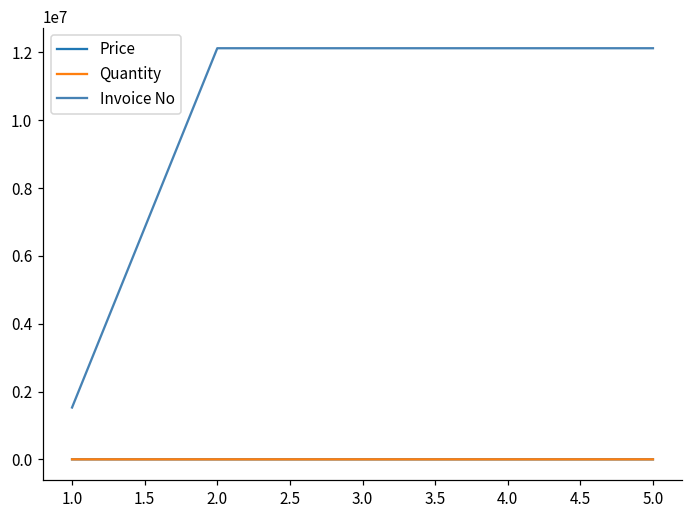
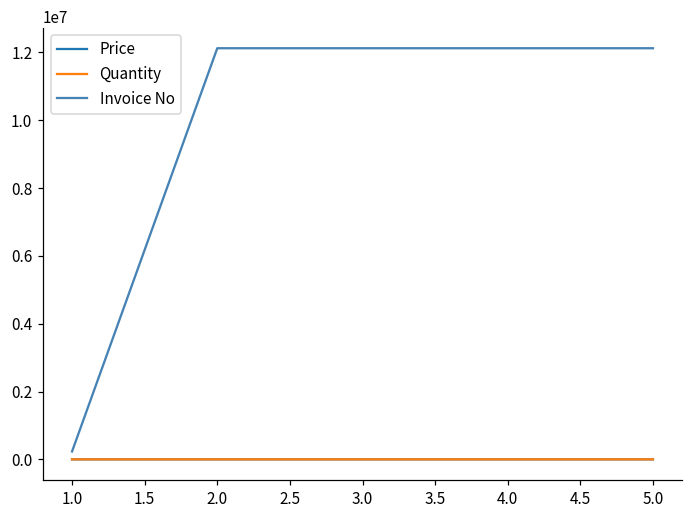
Invoice No, 1.0: 1500000 -> 200000
